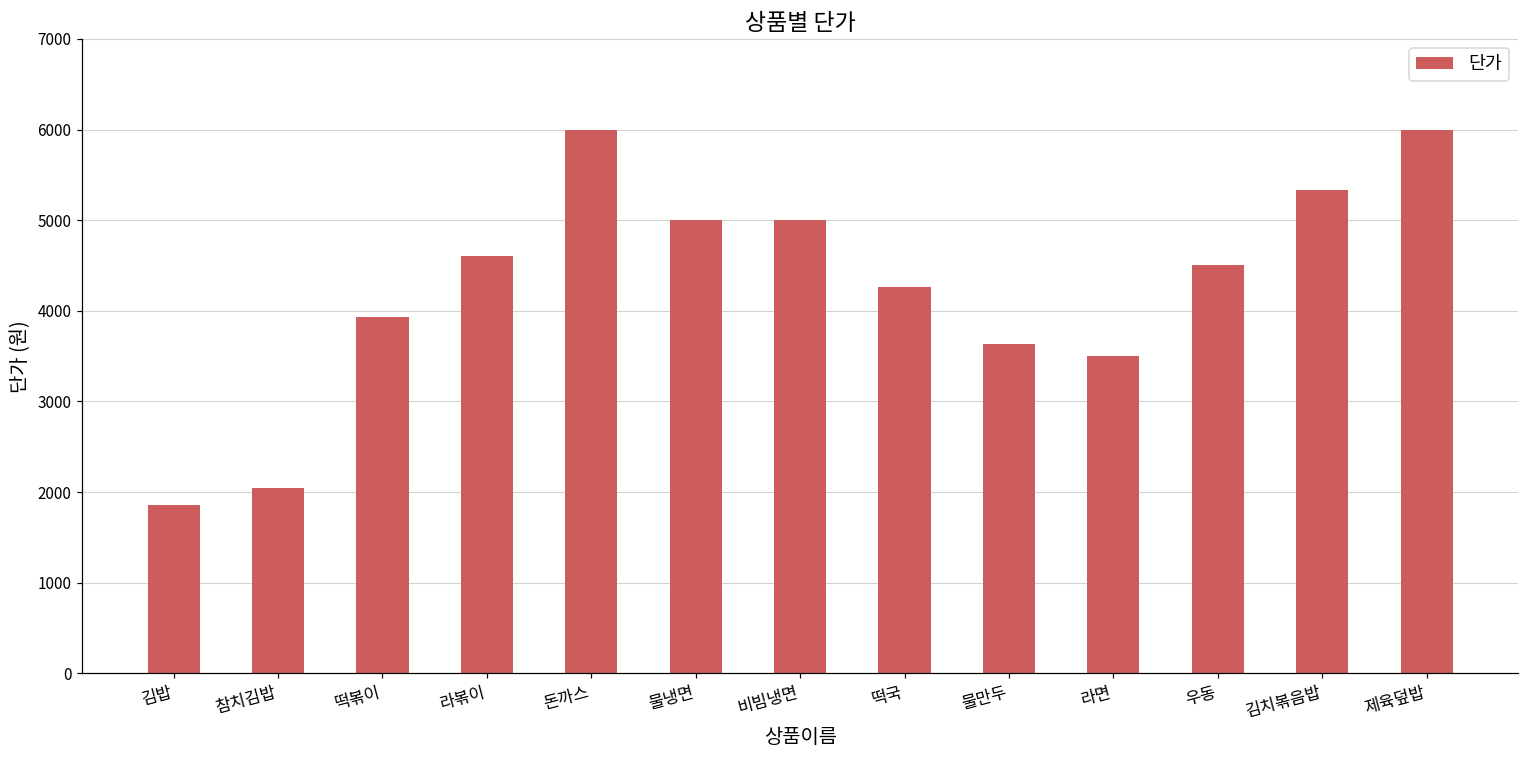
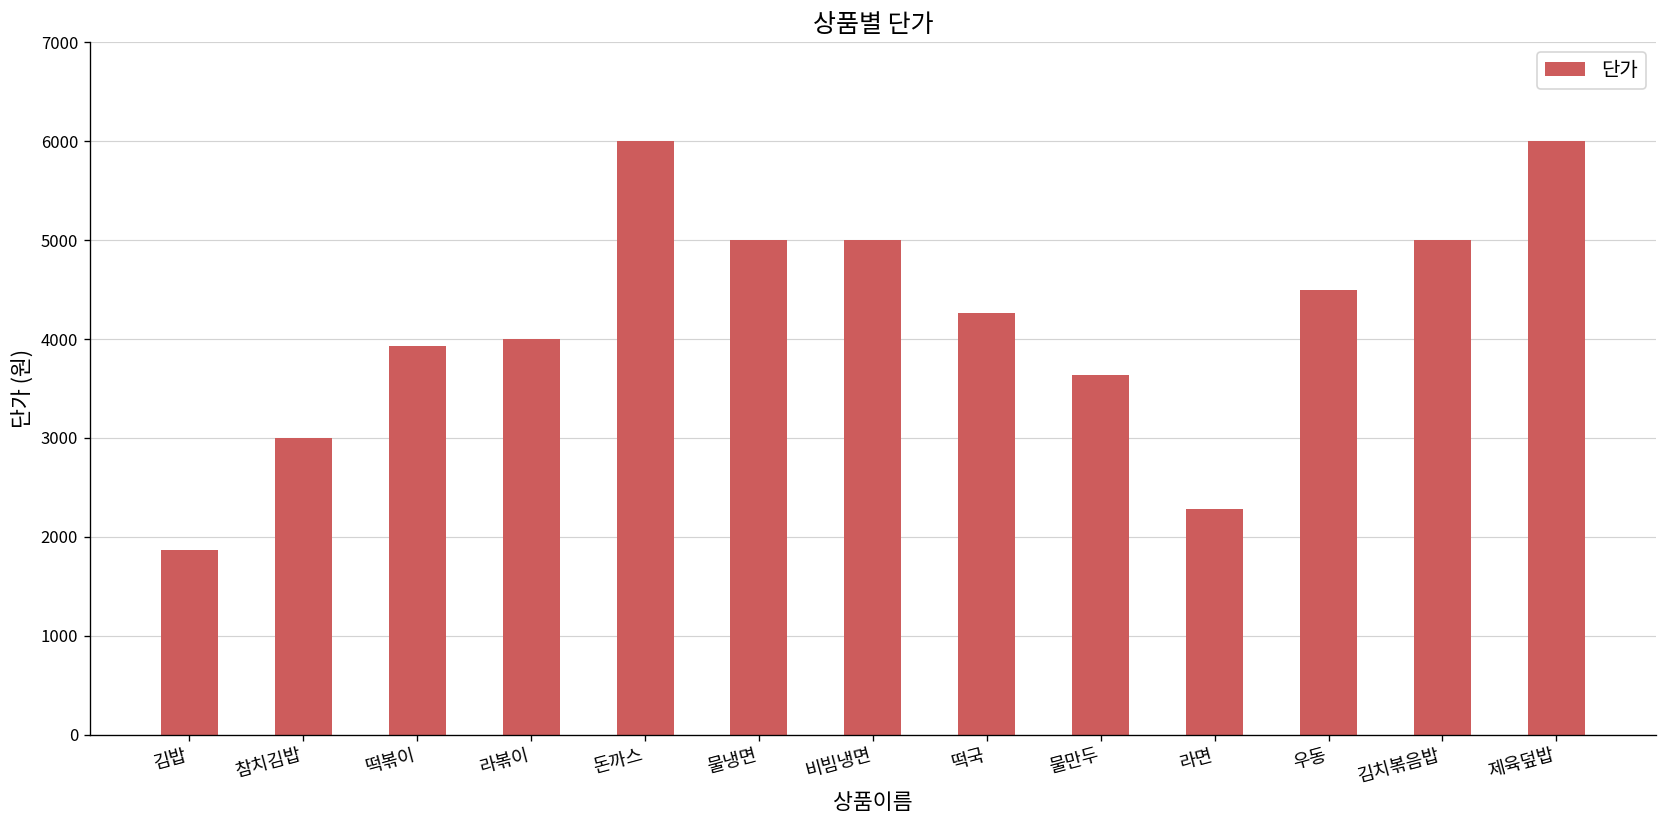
참치김밥: 2000 -> 3000
라볶이: 4600 -> 4000
라면: 3500 -> 2300
김치볶음밥: 5300 -> 5000
